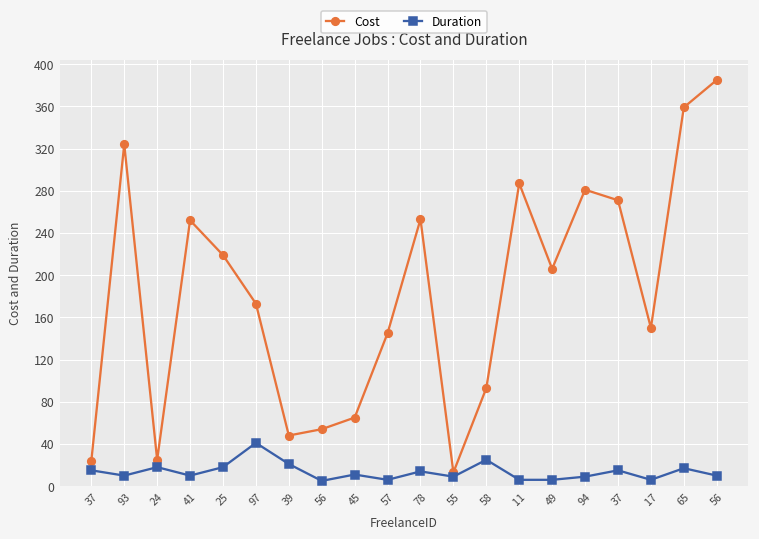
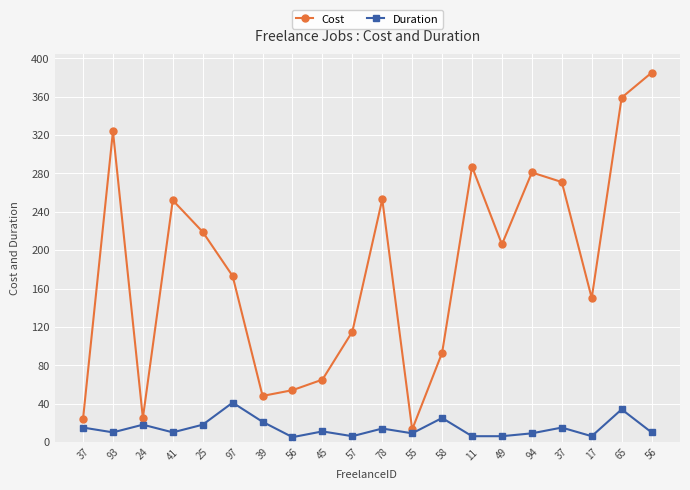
Cost, 57: 150 -> 120
Duration, 65: 20 -> 30
